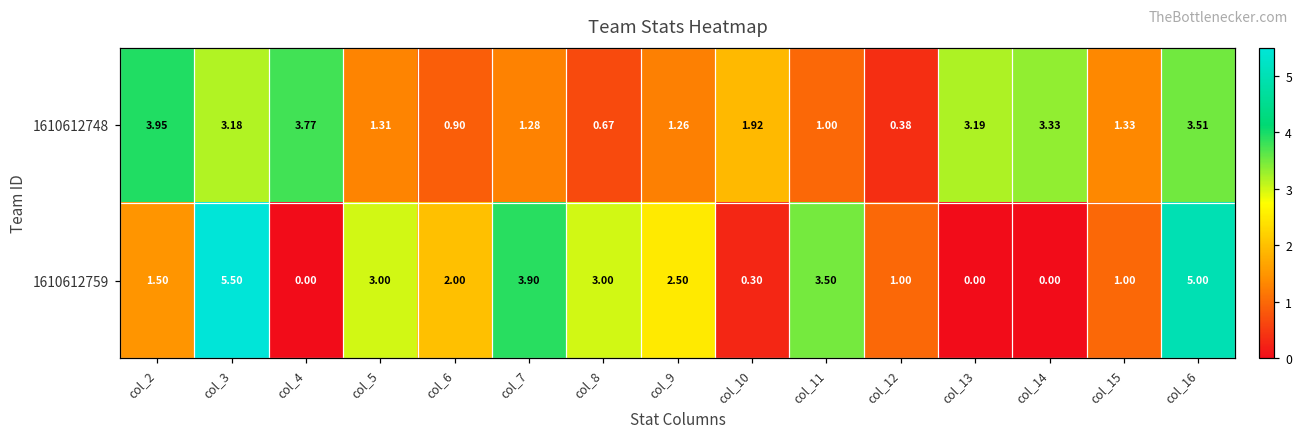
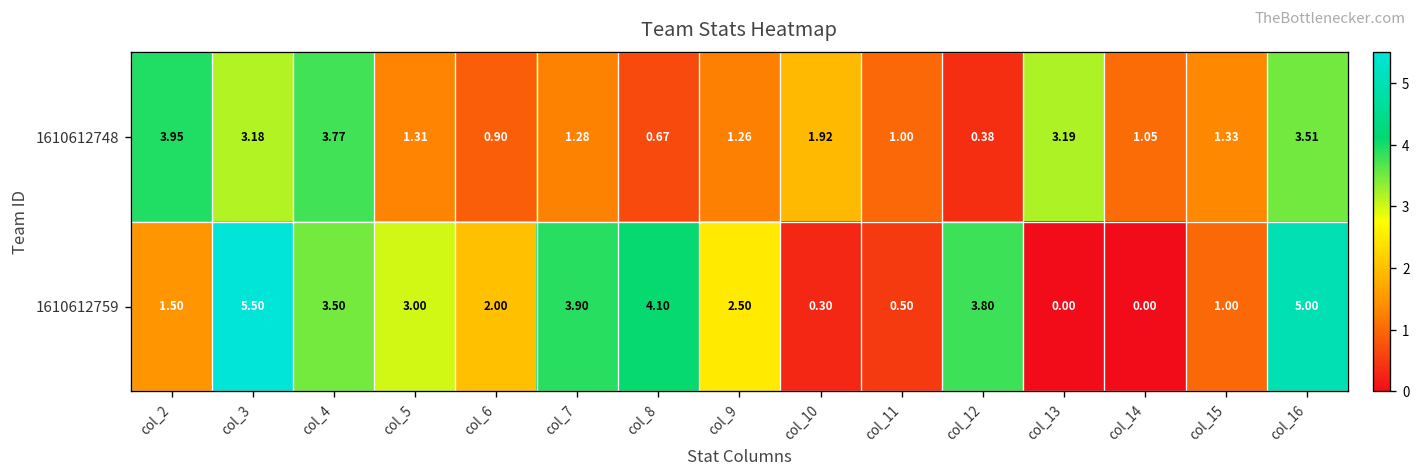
1610612748, col_14: 3.33 -> 1.05
1610612759, col_4: 0.00 -> 3.50
1610612759, col_8: 3.00 -> 4.10
1610612759, col_11: 3.50 -> 0.50
1610612759, col_12: 1.00 -> 3.80
